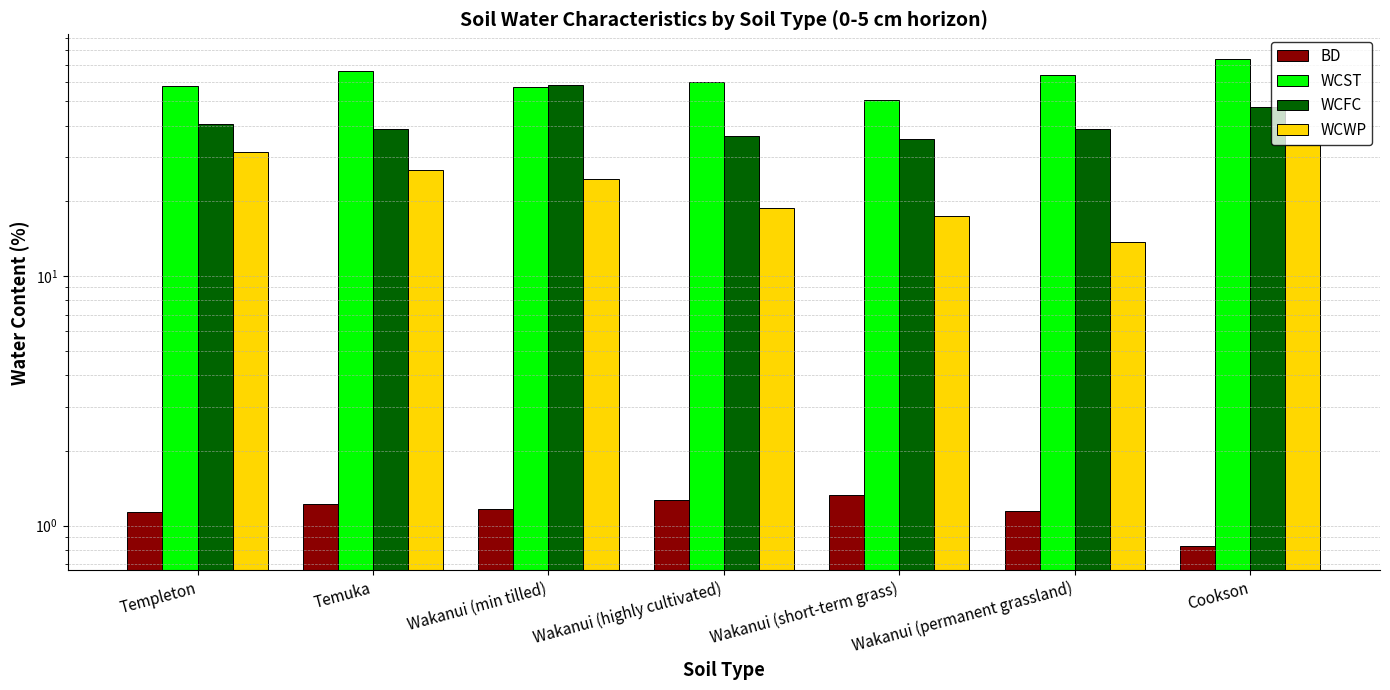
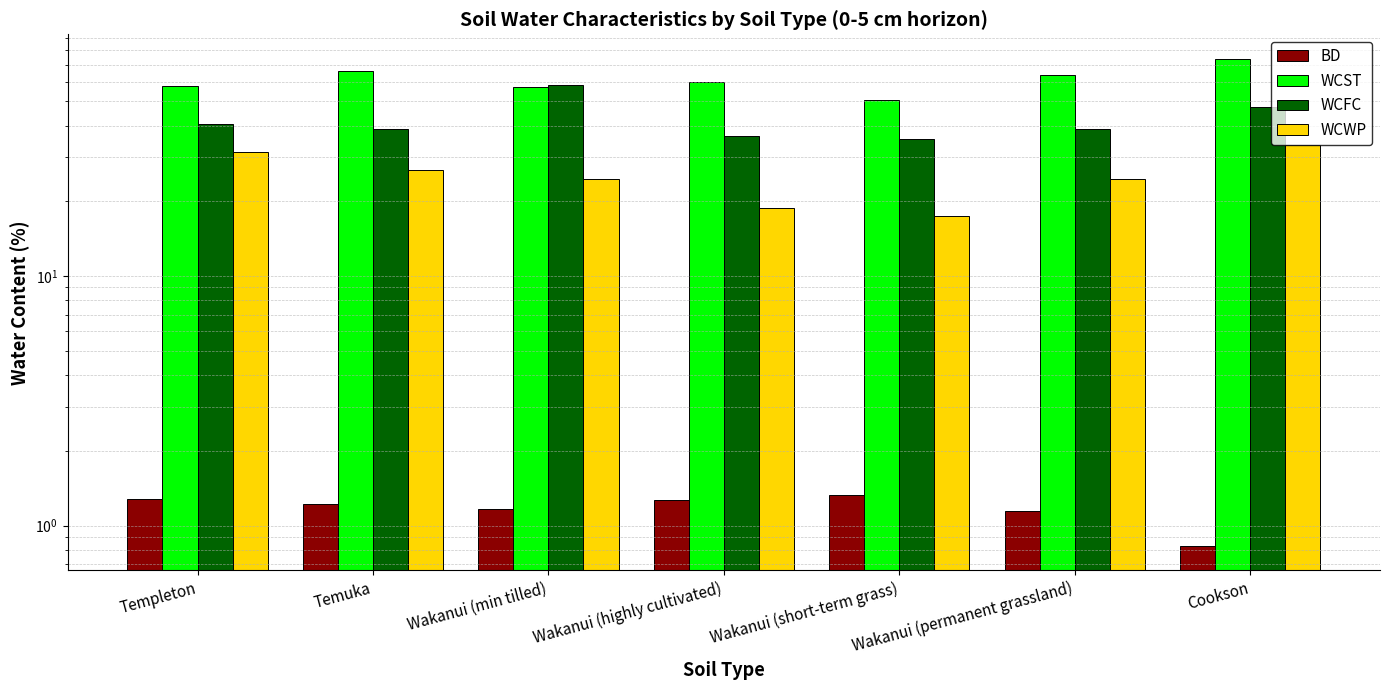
BD, Templeton: 1.1 -> 1.3
WCWP, Wakanui (permanent grassland): 14 -> 24
